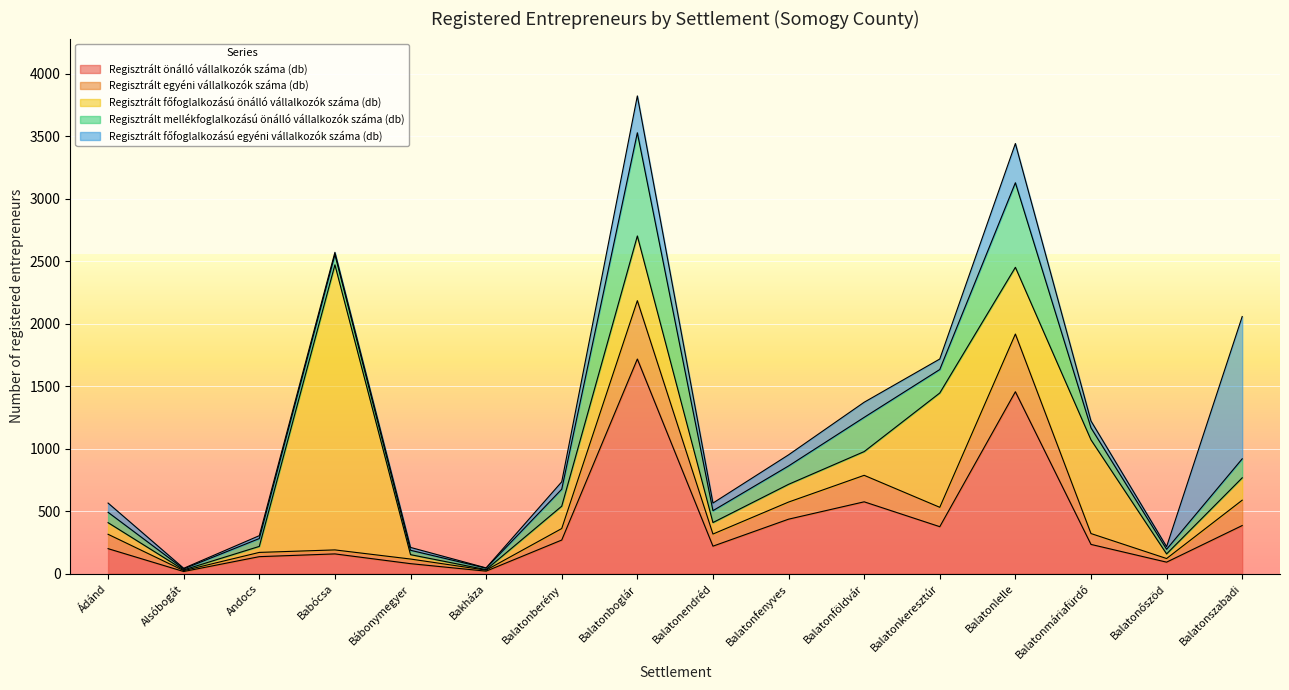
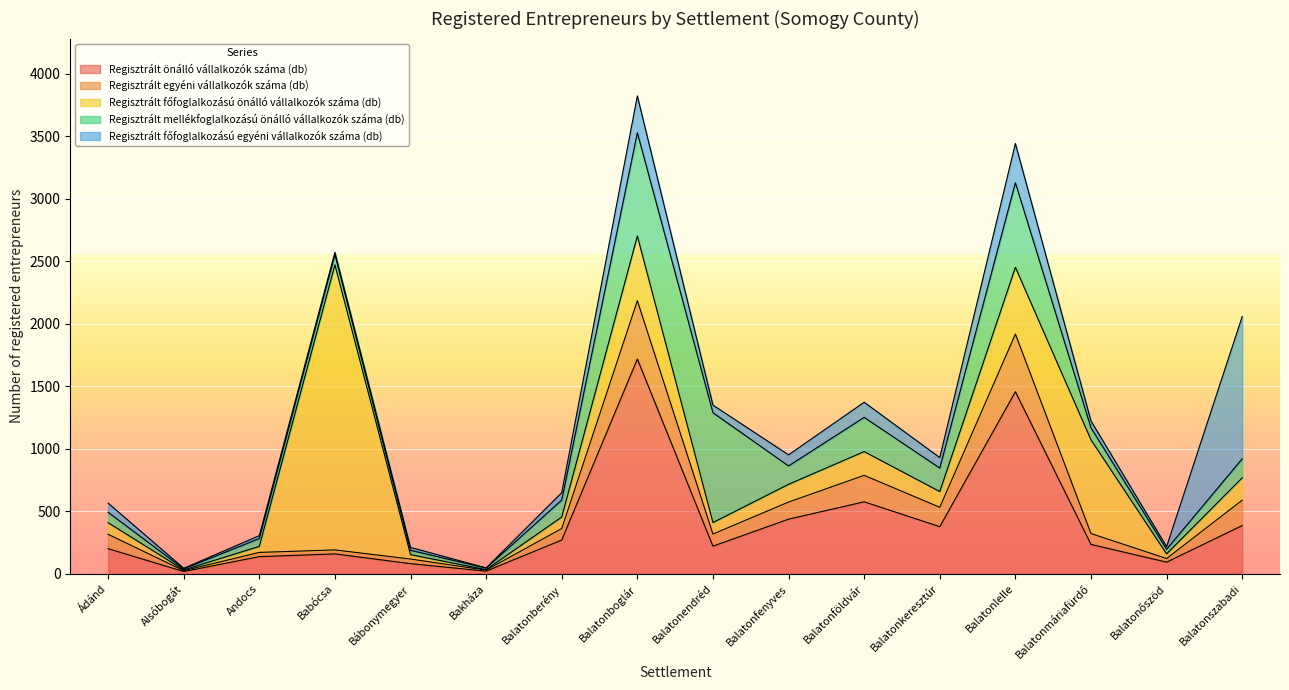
Regisztrált főfoglalkozású önálló vállalkozók száma (db), Balatonberény: 180 -> 90
Regisztrált mellékfoglalkozású önálló vállalkozók száma (db), Balatonendréd: 100 -> 880
Regisztrált főfoglalkozású önálló vállalkozók száma (db), Balatonkeresztúr: 920 -> 130
